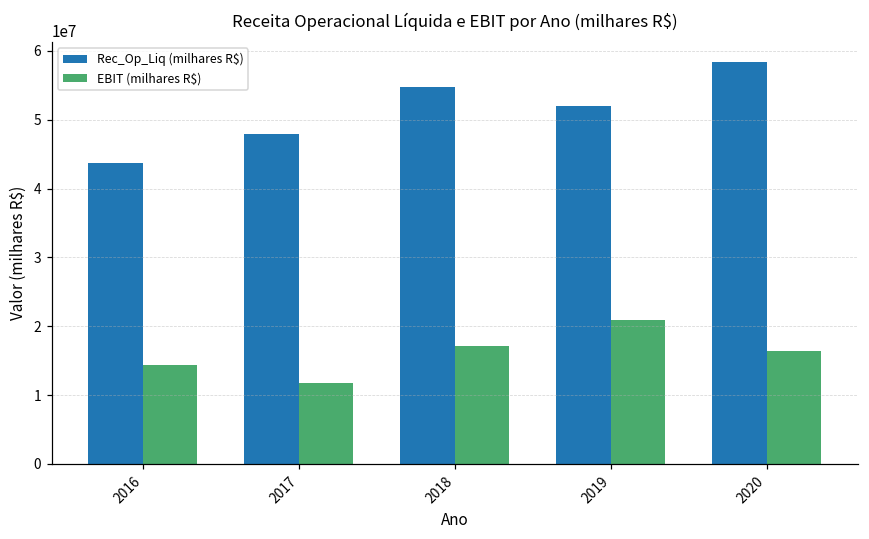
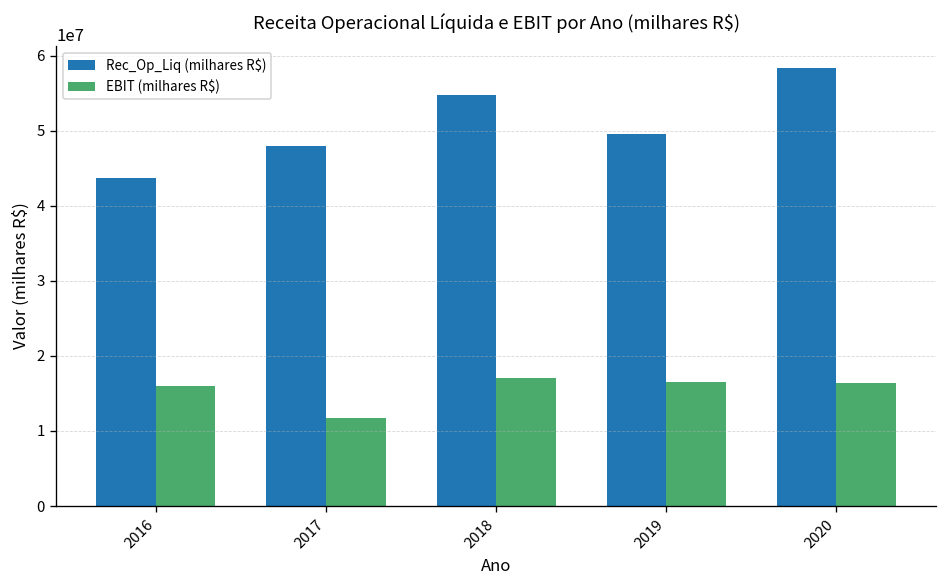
EBIT (milhares R$), 2016: 14000000 -> 16000000
Rec_Op_Liq (milhares R$), 2019: 52000000 -> 49000000
EBIT (milhares R$), 2019: 21000000 -> 16000000
